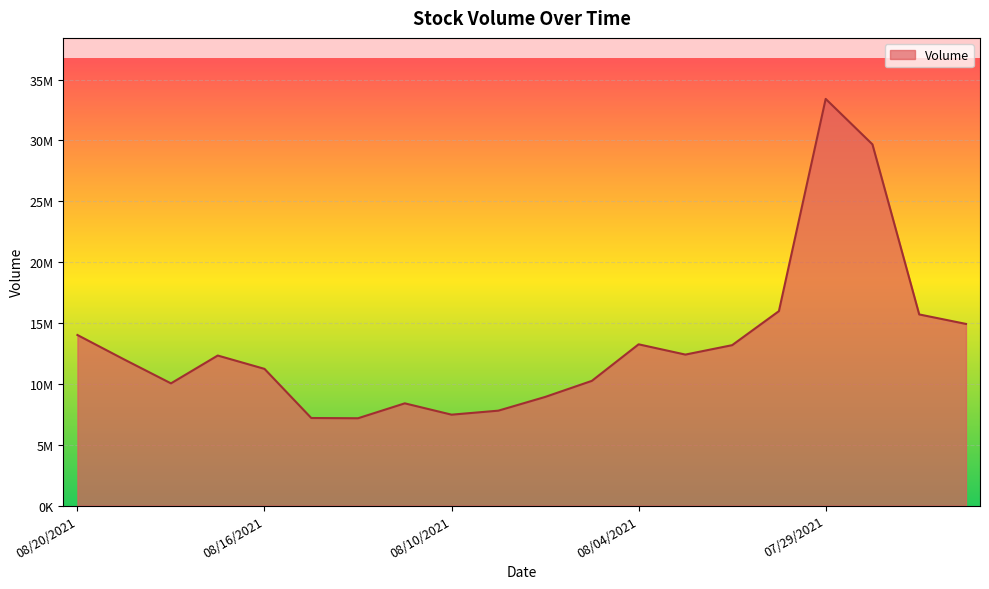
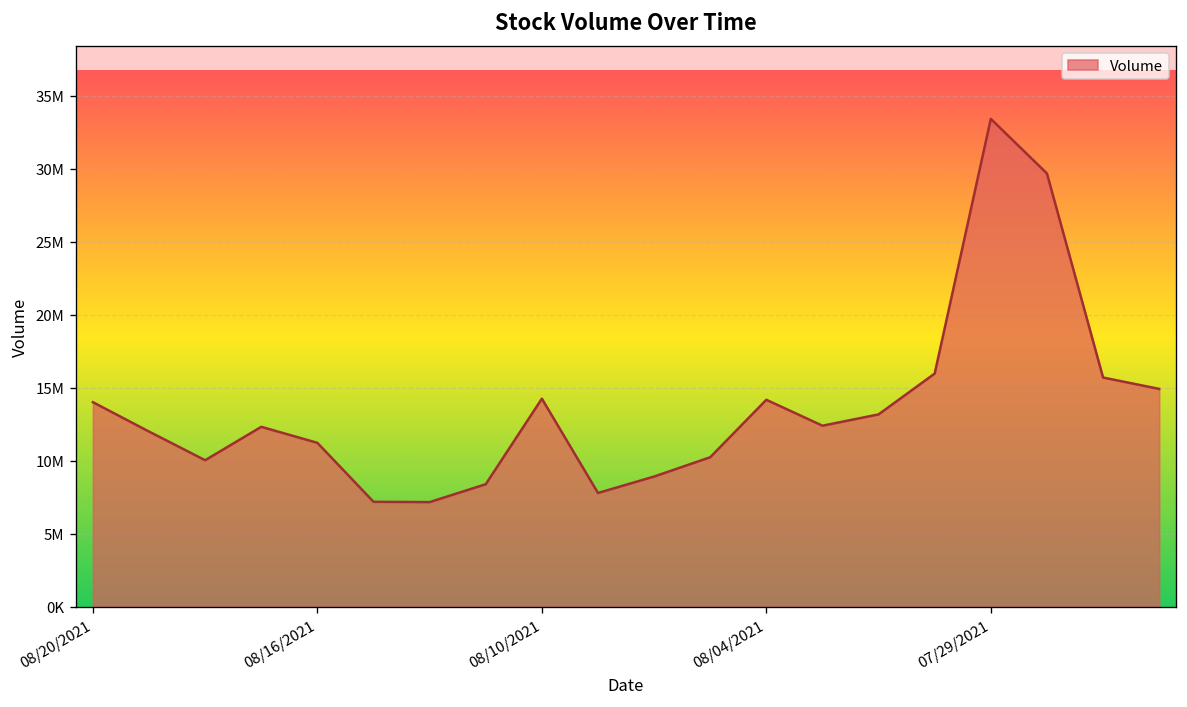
08/10/2021: 7500000 -> 14300000
08/04/2021: 13300000 -> 14200000
